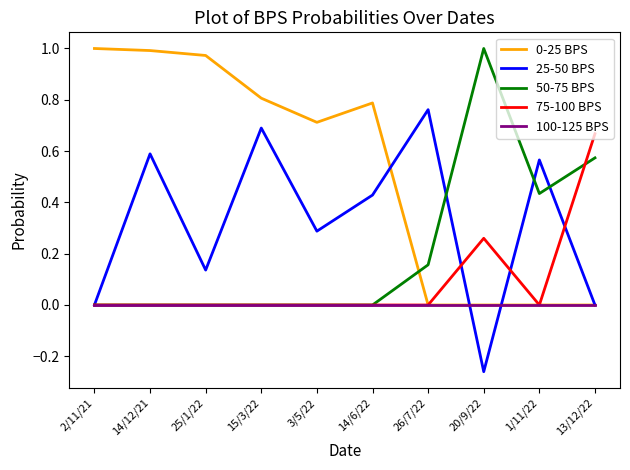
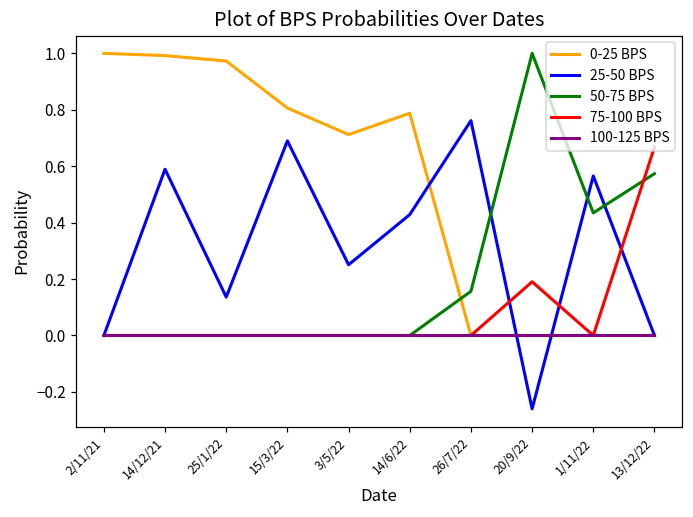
25-50 BPS, 3/5/22: 0.29 -> 0.25
75-100 BPS, 20/9/22: 0.26 -> 0.19
